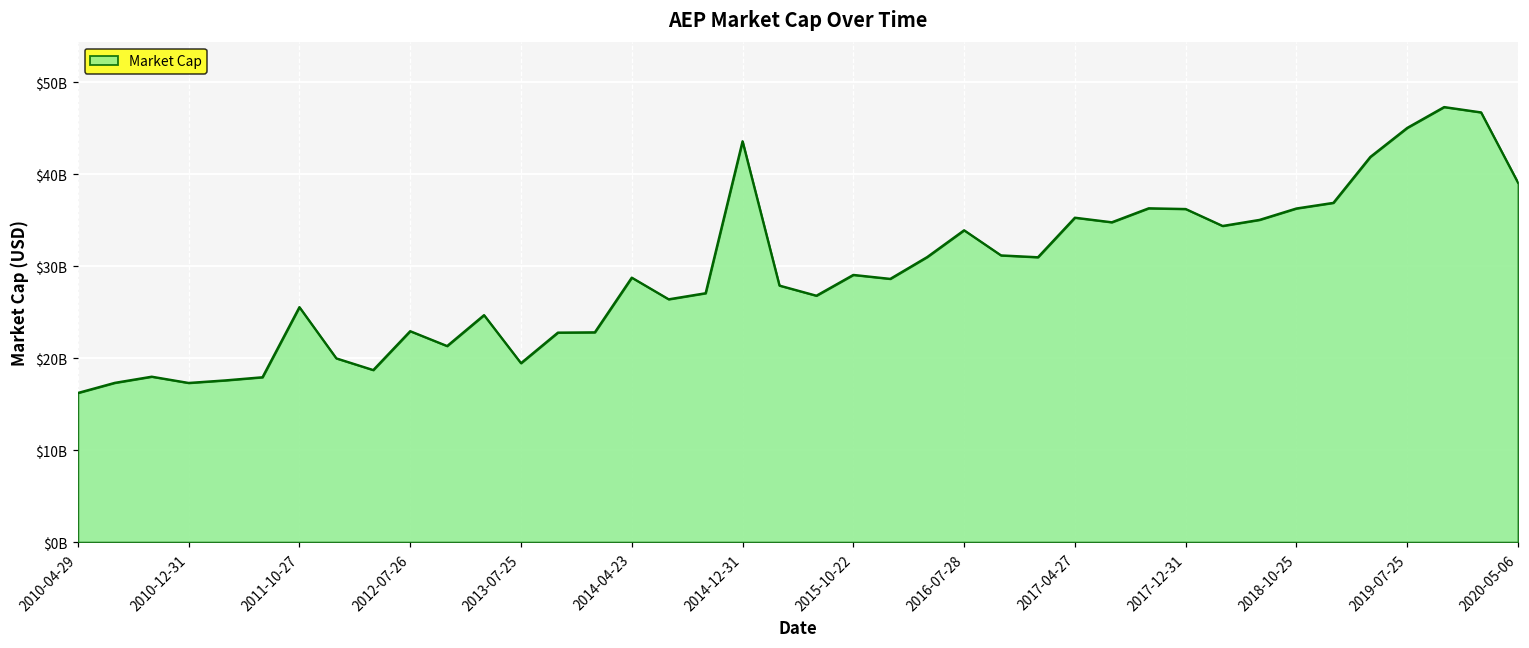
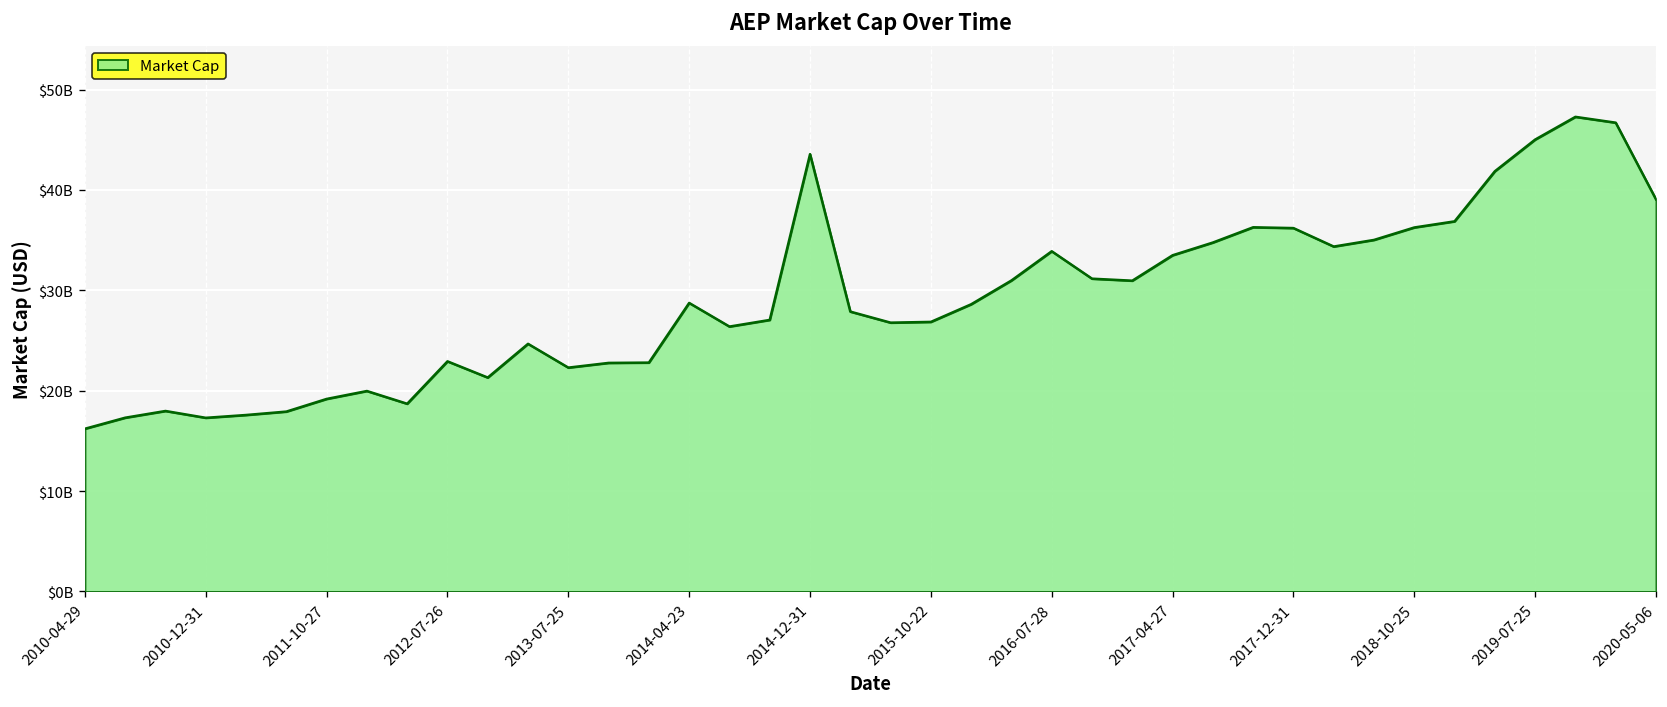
2011-10-27: $26000000000 -> $19000000000
2013-07-25: $19000000000 -> $22000000000
2015-10-22: $29000000000 -> $27000000000
2017-04-27: $35000000000 -> $33000000000
